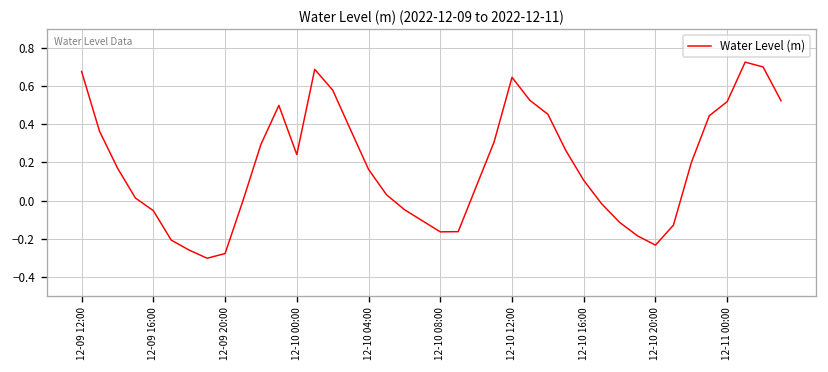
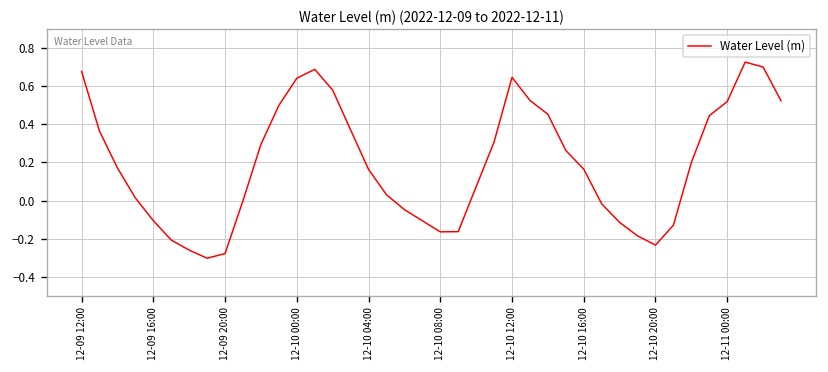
12-09 16:00: -0.05 -> -0.11
12-10 00:00: 0.24 -> 0.64
12-10 16:00: 0.11 -> 0.17
